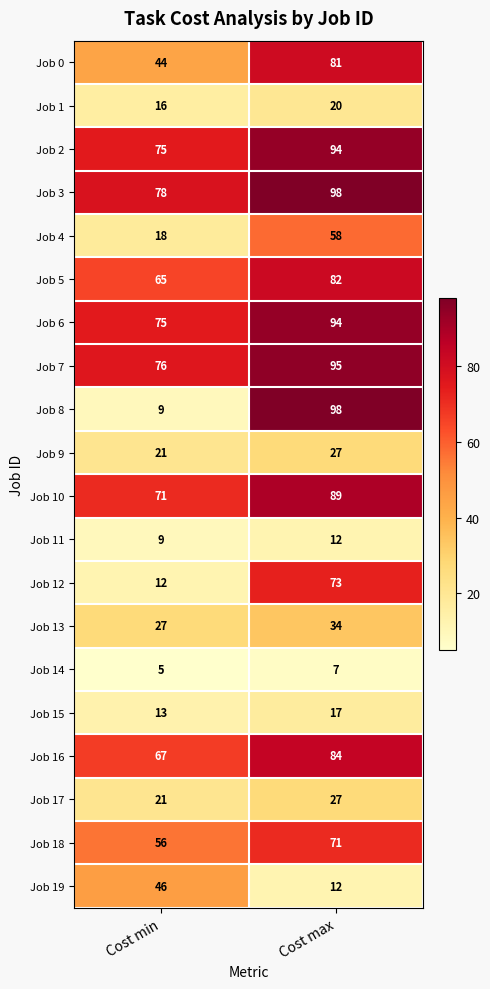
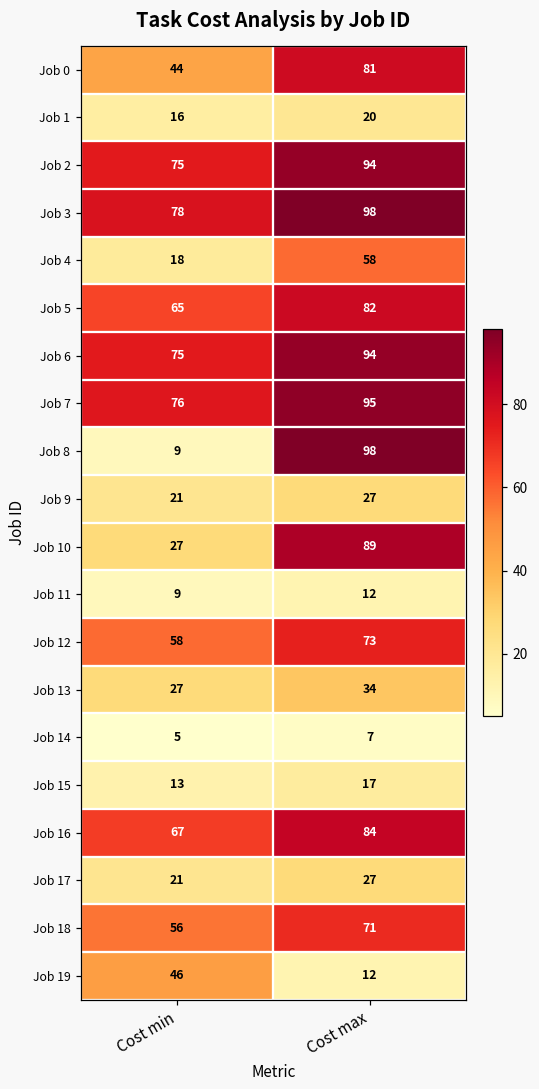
Job 10, Cost min: 71 -> 27
Job 12, Cost min: 12 -> 58
